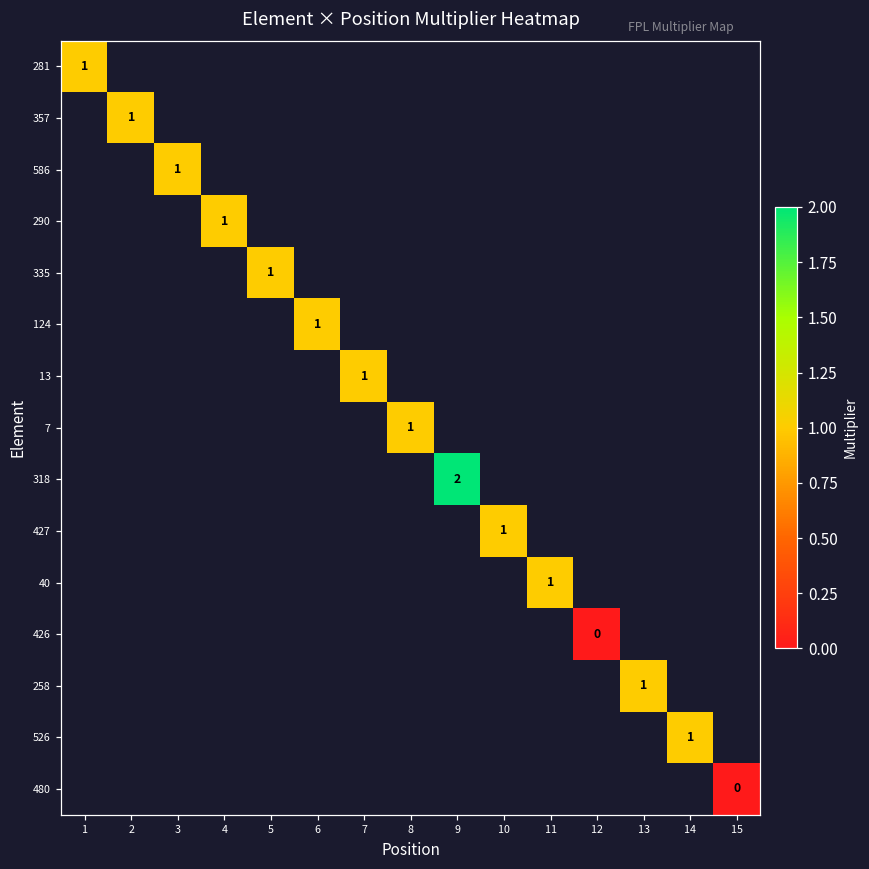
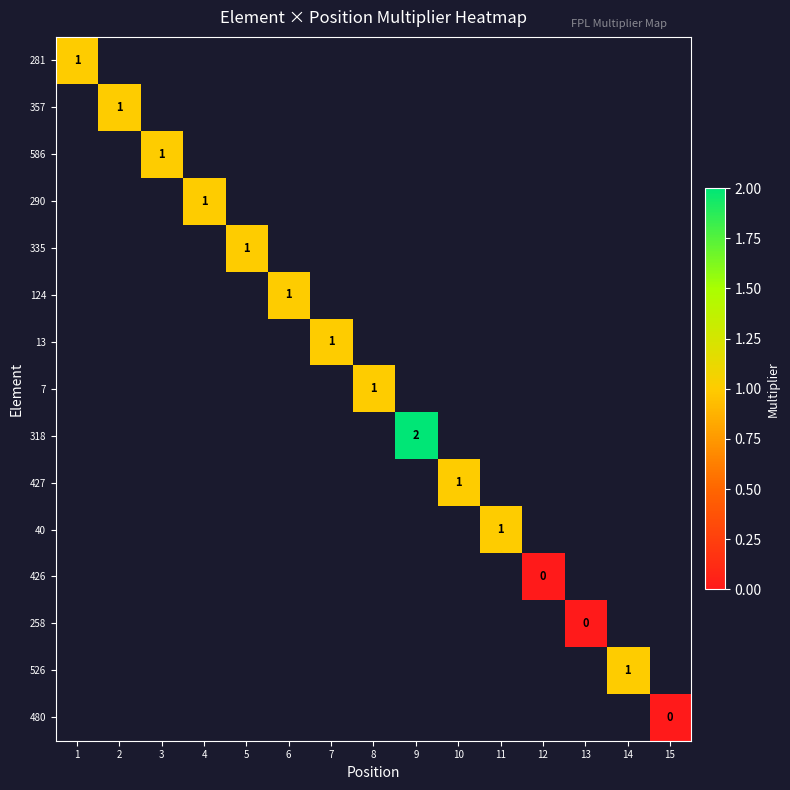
258, 13: 1 -> 0
